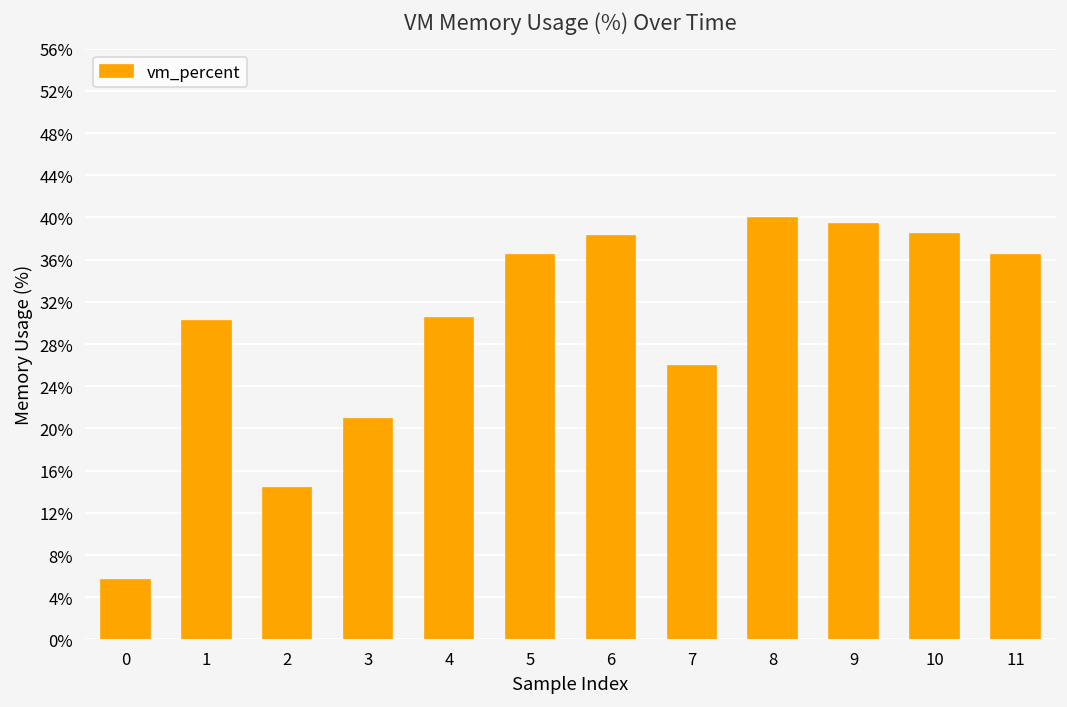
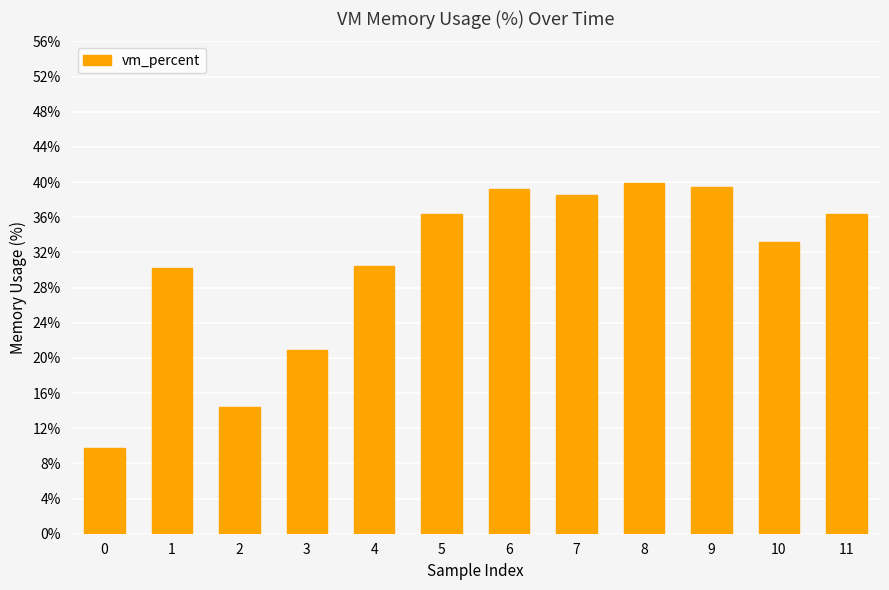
0: 6% -> 10%
6: 38% -> 39%
7: 26% -> 39%
10: 38% -> 33%
